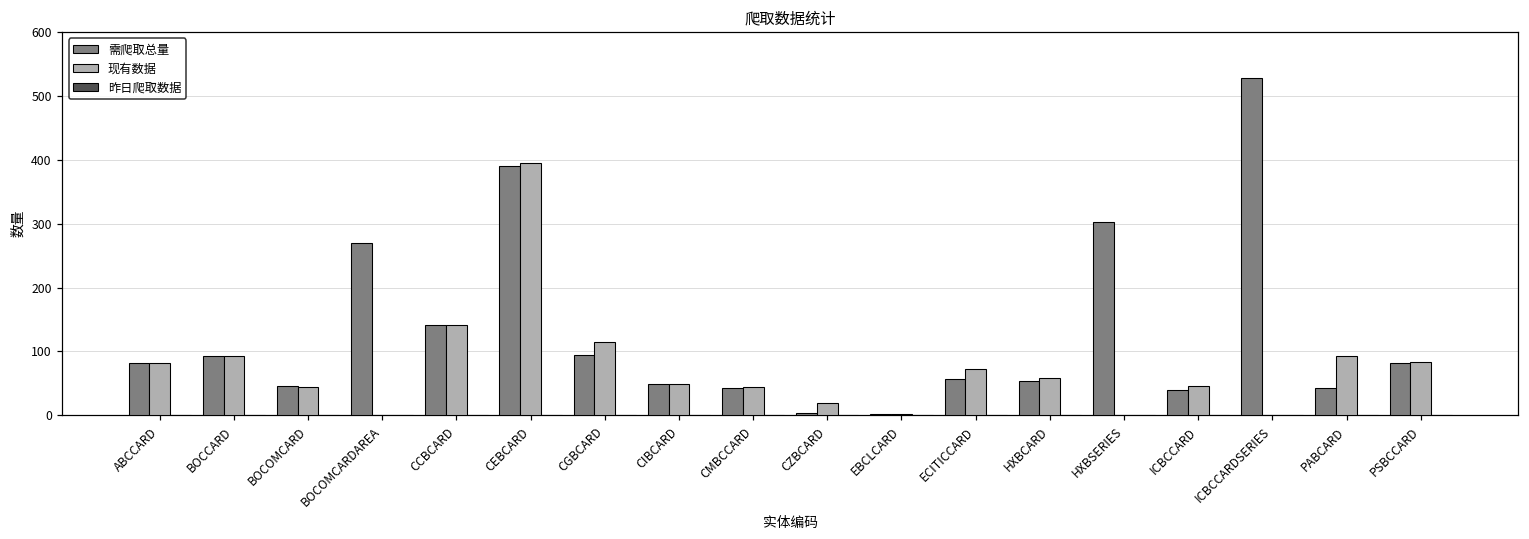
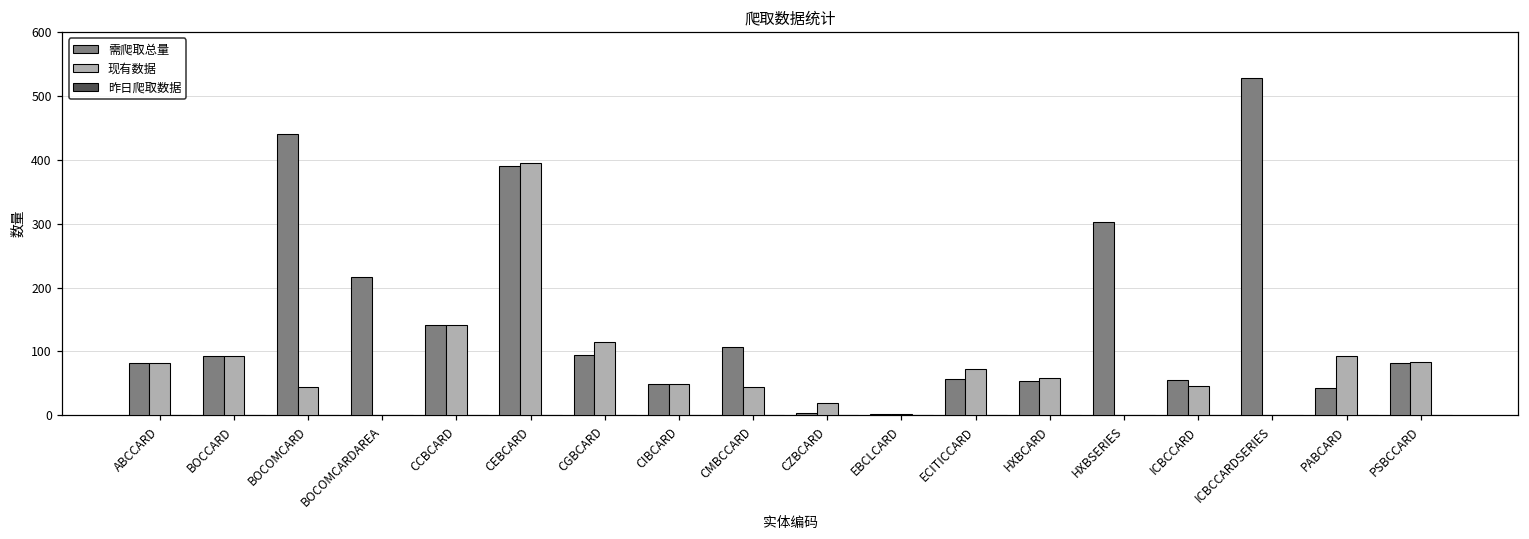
需爬取总量, BOCOMCARD: 50 -> 440
需爬取总量, BOCOMCARDAREA: 270 -> 220
需爬取总量, CMBCCARD: 40 -> 110
需爬取总量, ICBCCARD: 40 -> 60
